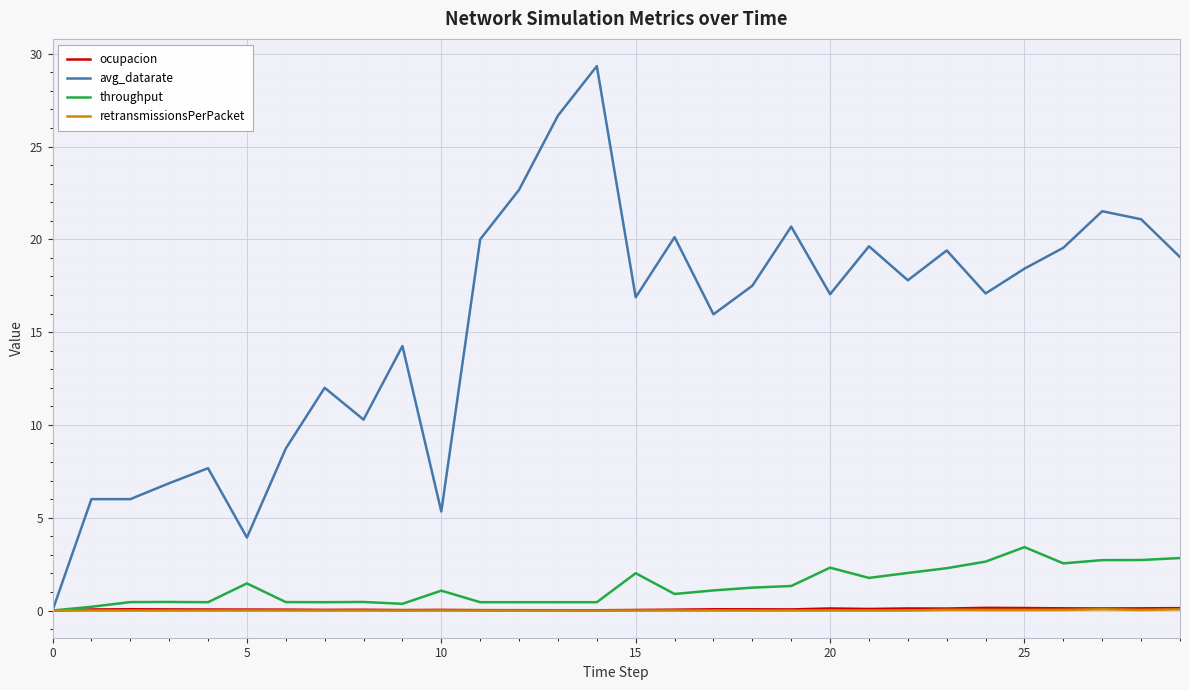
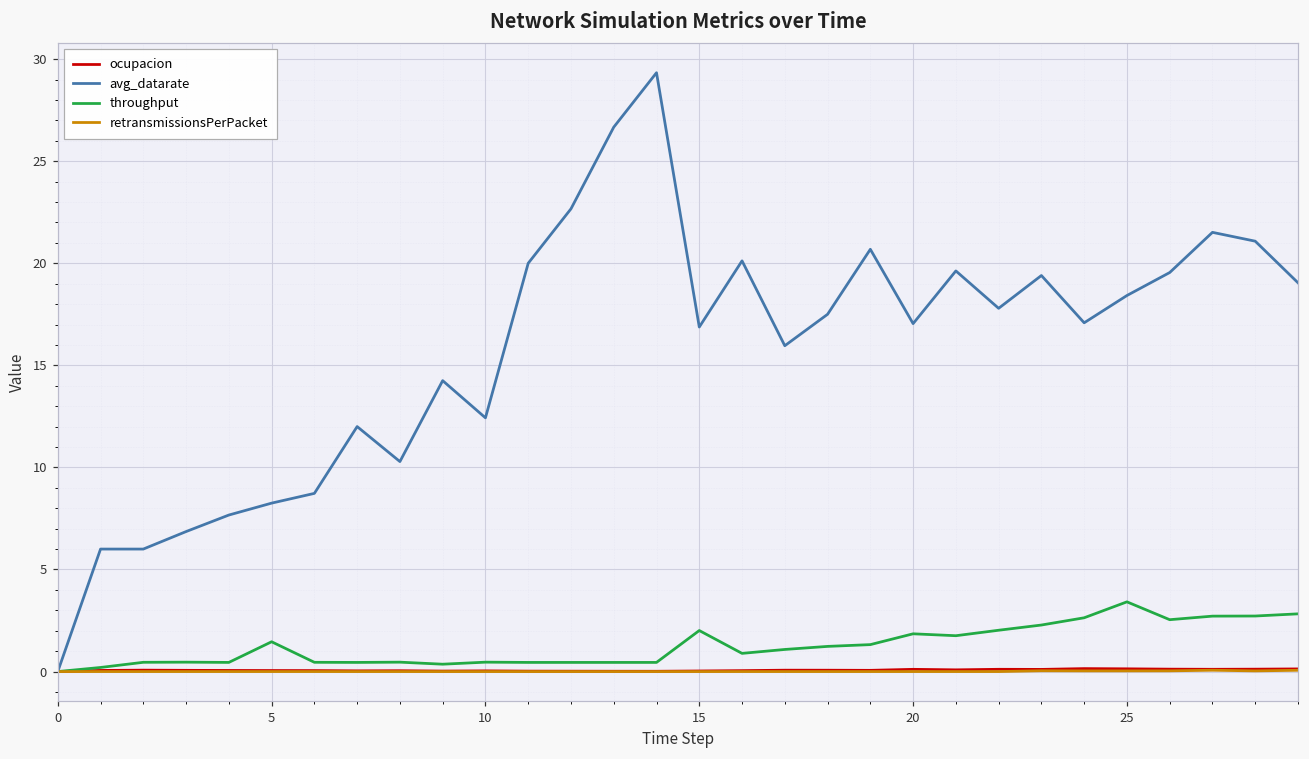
avg_datarate, 5: 3.9 -> 8.3
avg_datarate, 10: 5.3 -> 12.4
throughput, 10: 1.1 -> 0.5
throughput, 20: 2.3 -> 1.8
